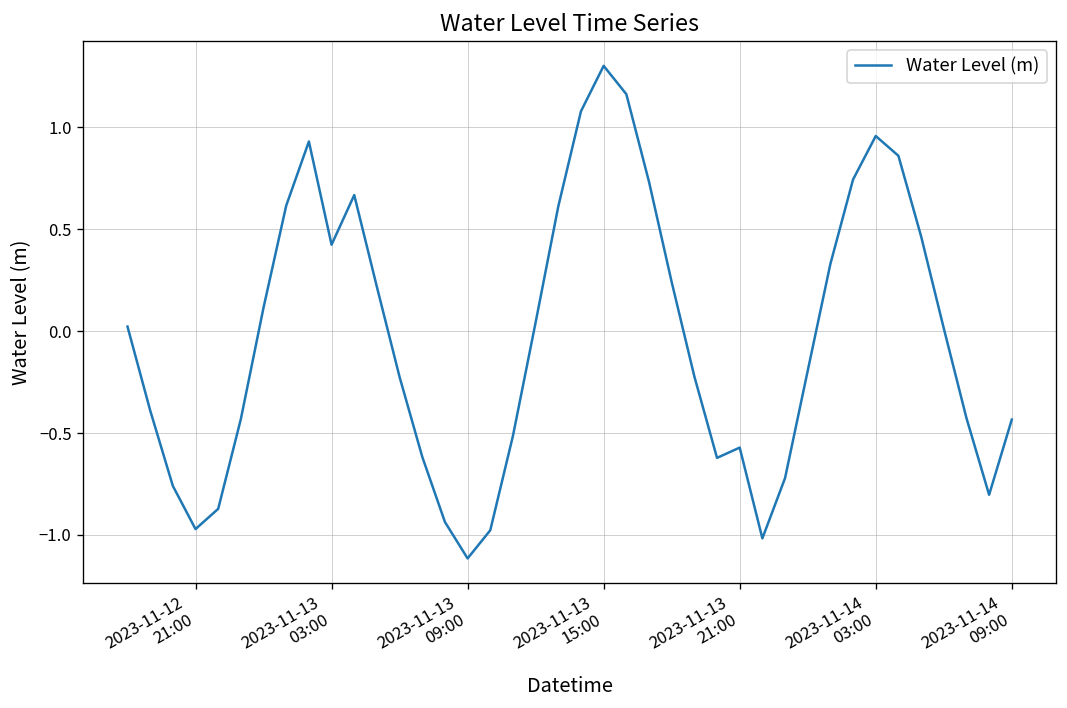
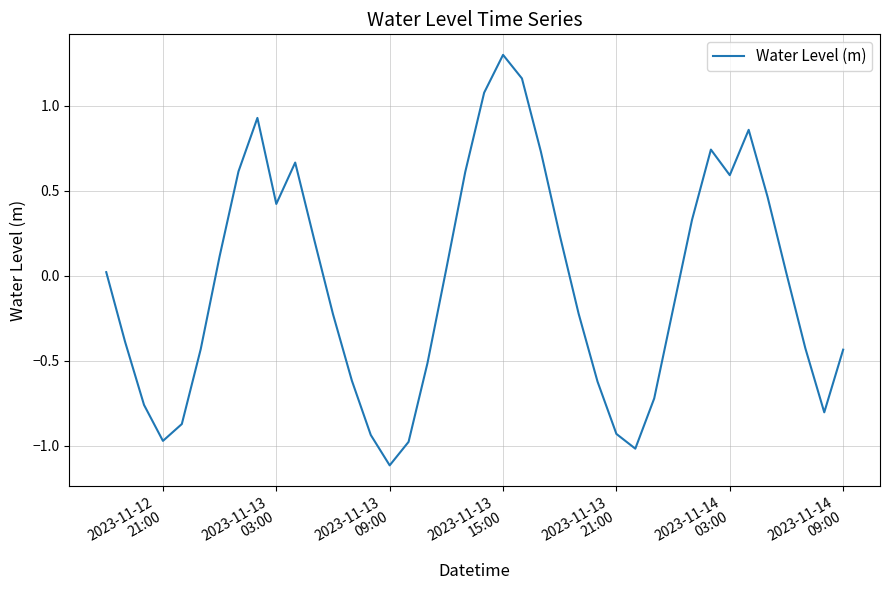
2023-11-13 21:00: -0.57 -> -0.93
2023-11-14 03:00: 0.96 -> 0.59
